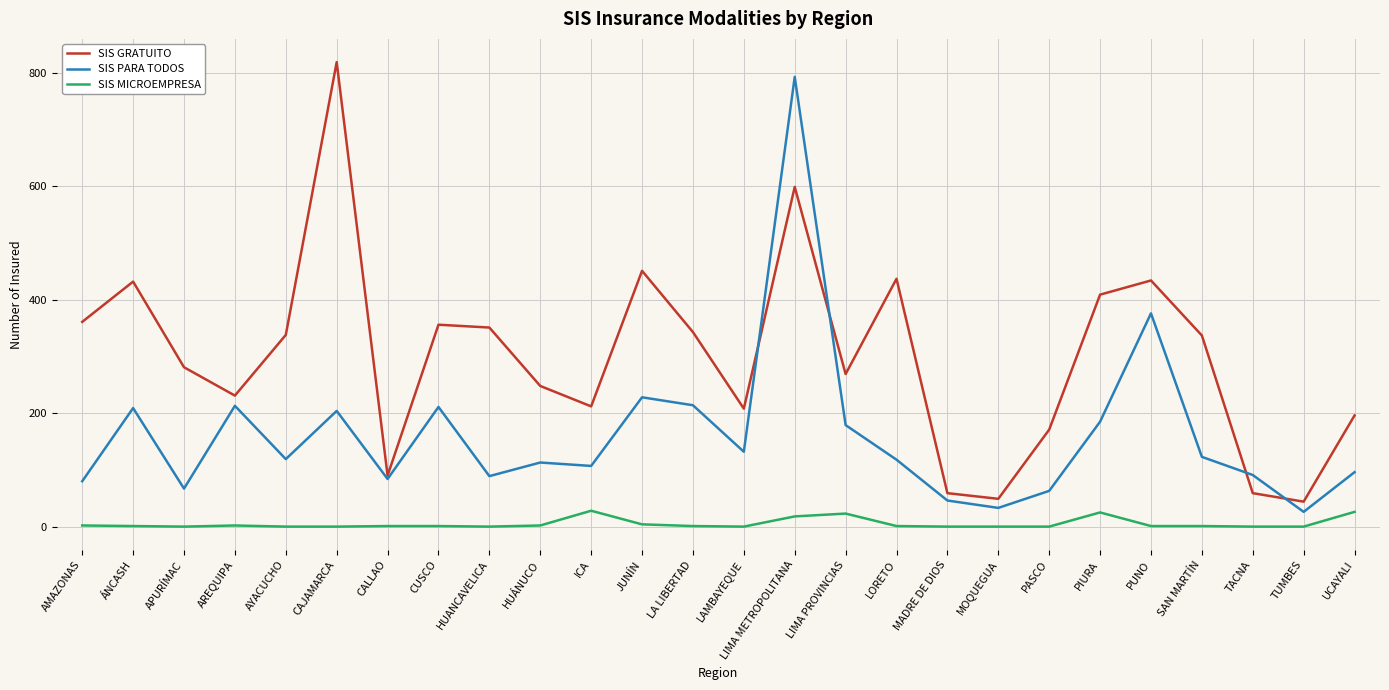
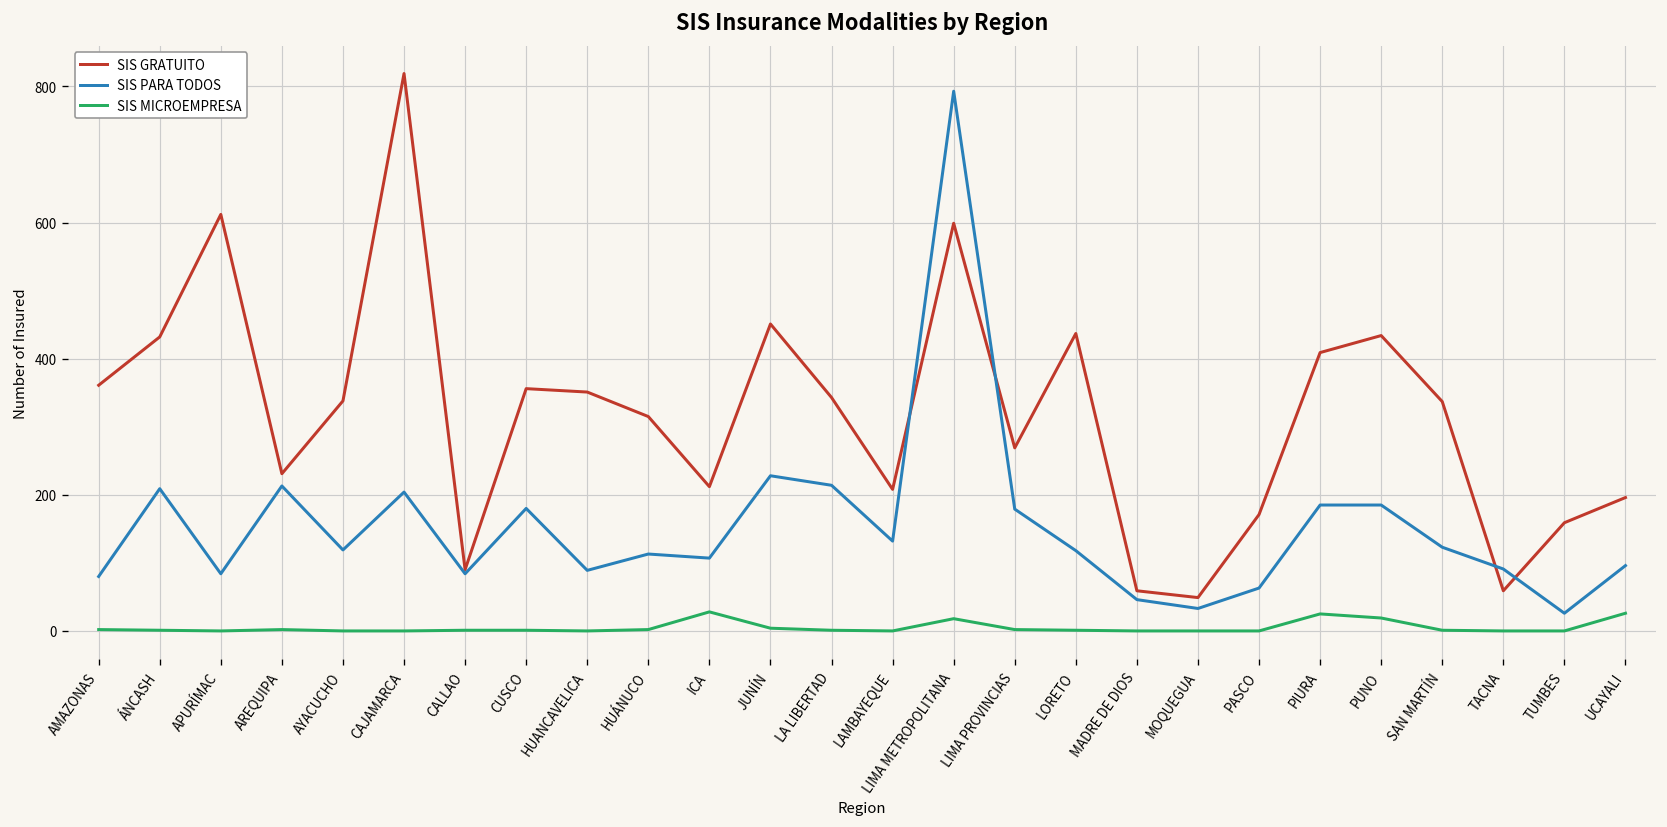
SIS GRATUITO, APURÍMAC: 280 -> 610
SIS PARA TODOS, APURÍMAC: 70 -> 80
SIS PARA TODOS, CUSCO: 210 -> 180
SIS GRATUITO, HUÁNUCO: 250 -> 320
SIS MICROEMPRESA, LIMA PROVINCIAS: 20 -> 0
SIS PARA TODOS, PUNO: 380 -> 190
SIS MICROEMPRESA, PUNO: 0 -> 20
SIS GRATUITO, TUMBES: 40 -> 160
